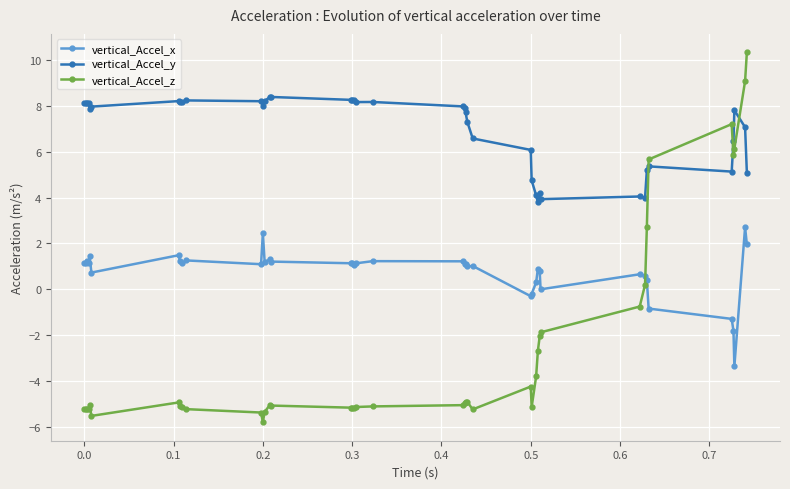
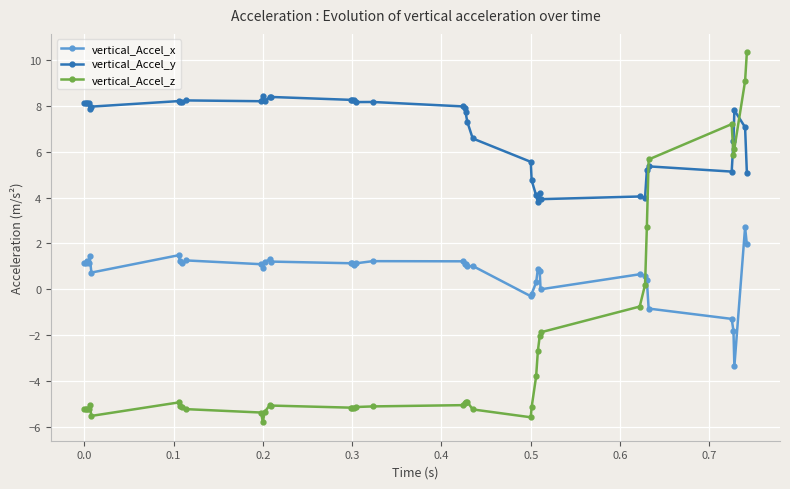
vertical_Accel_x, 0.2: 2.5 -> 0.9
vertical_Accel_y, 0.2: 8.0 -> 8.4
vertical_Accel_y, 0.5: 6.1 -> 5.6
vertical_Accel_z, 0.5: -4.2 -> -5.6
